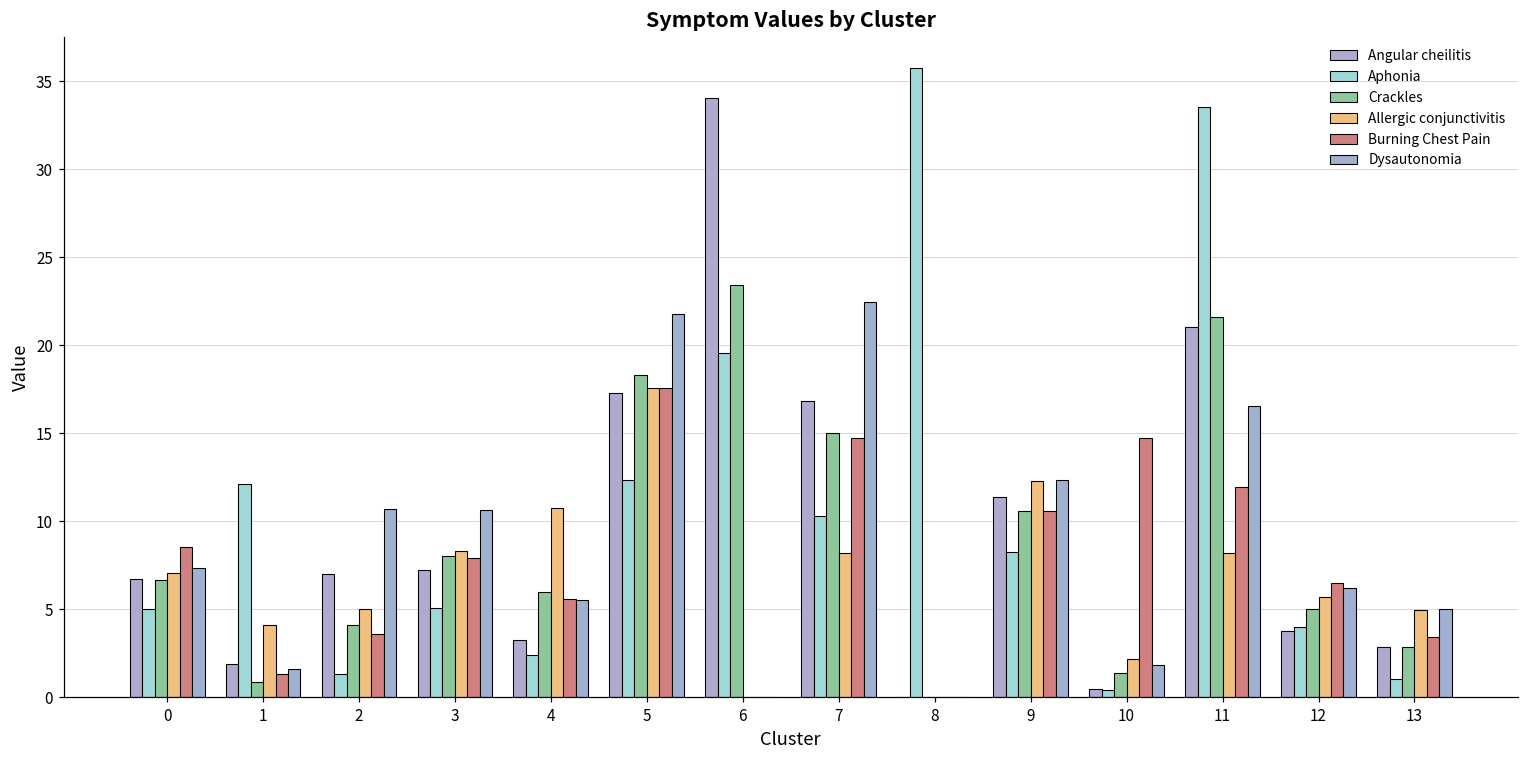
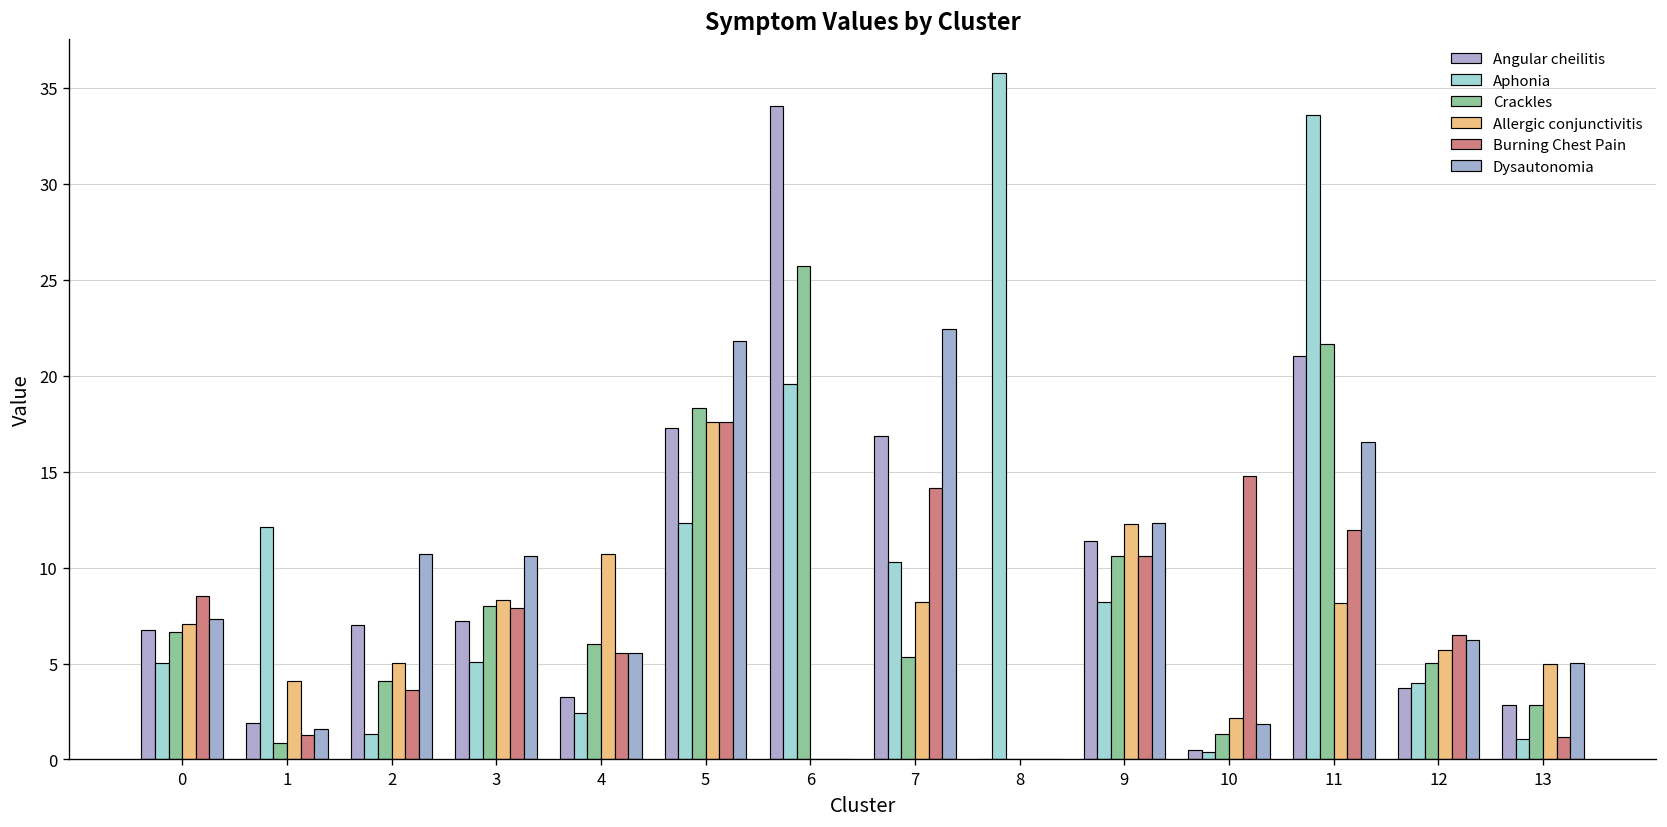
Crackles, 6: 23.5 -> 25.7
Crackles, 7: 15.0 -> 5.3
Burning Chest Pain, 7: 14.7 -> 14.1
Burning Chest Pain, 13: 3.4 -> 1.2
